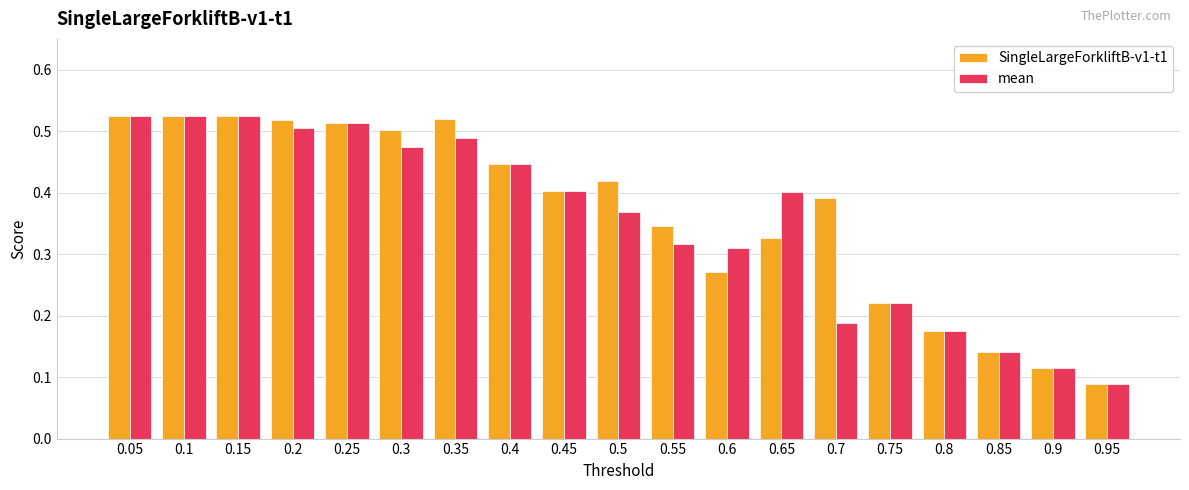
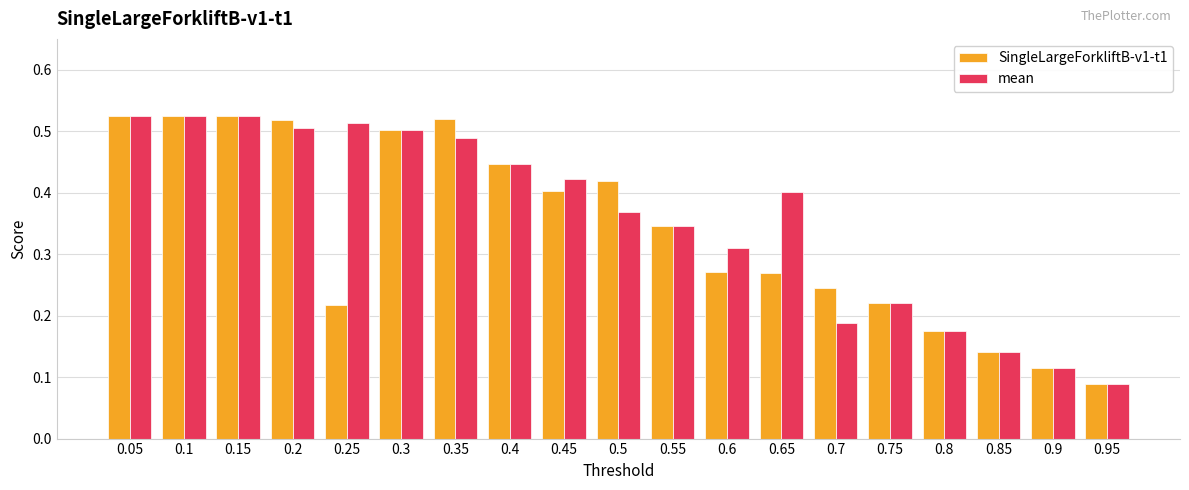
SingleLargeForkliftB-v1-t1, 0.25: 0.51 -> 0.22
mean, 0.3: 0.47 -> 0.50
mean, 0.45: 0.40 -> 0.42
mean, 0.55: 0.32 -> 0.35
SingleLargeForkliftB-v1-t1, 0.65: 0.33 -> 0.27
SingleLargeForkliftB-v1-t1, 0.7: 0.39 -> 0.25
